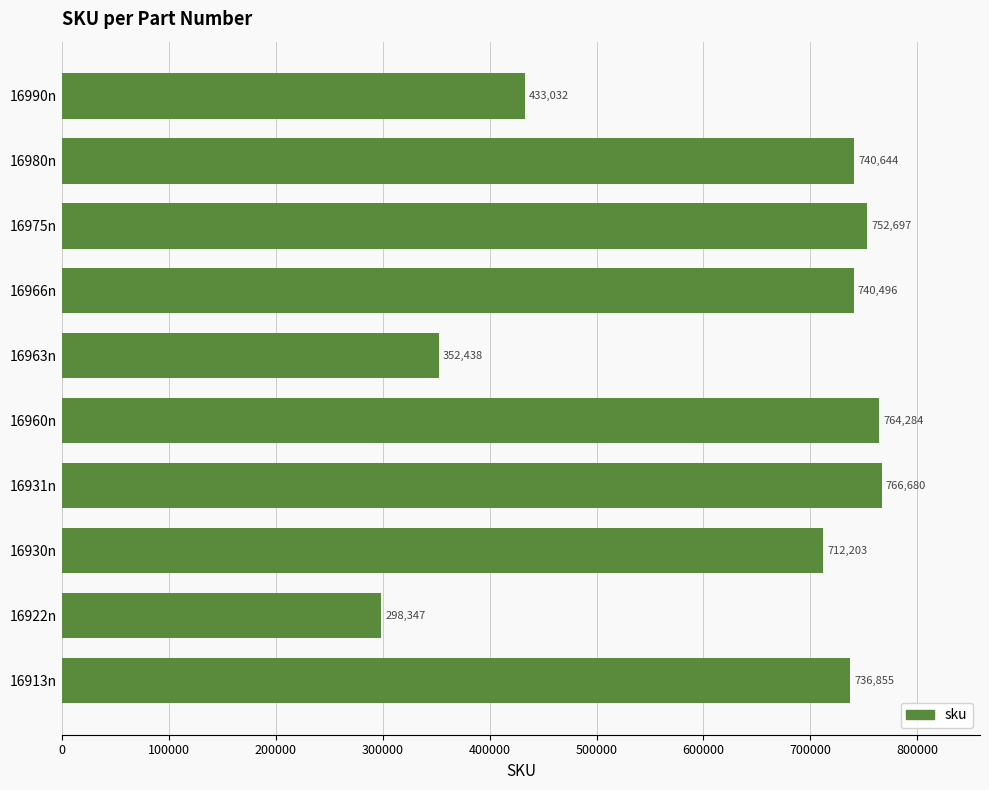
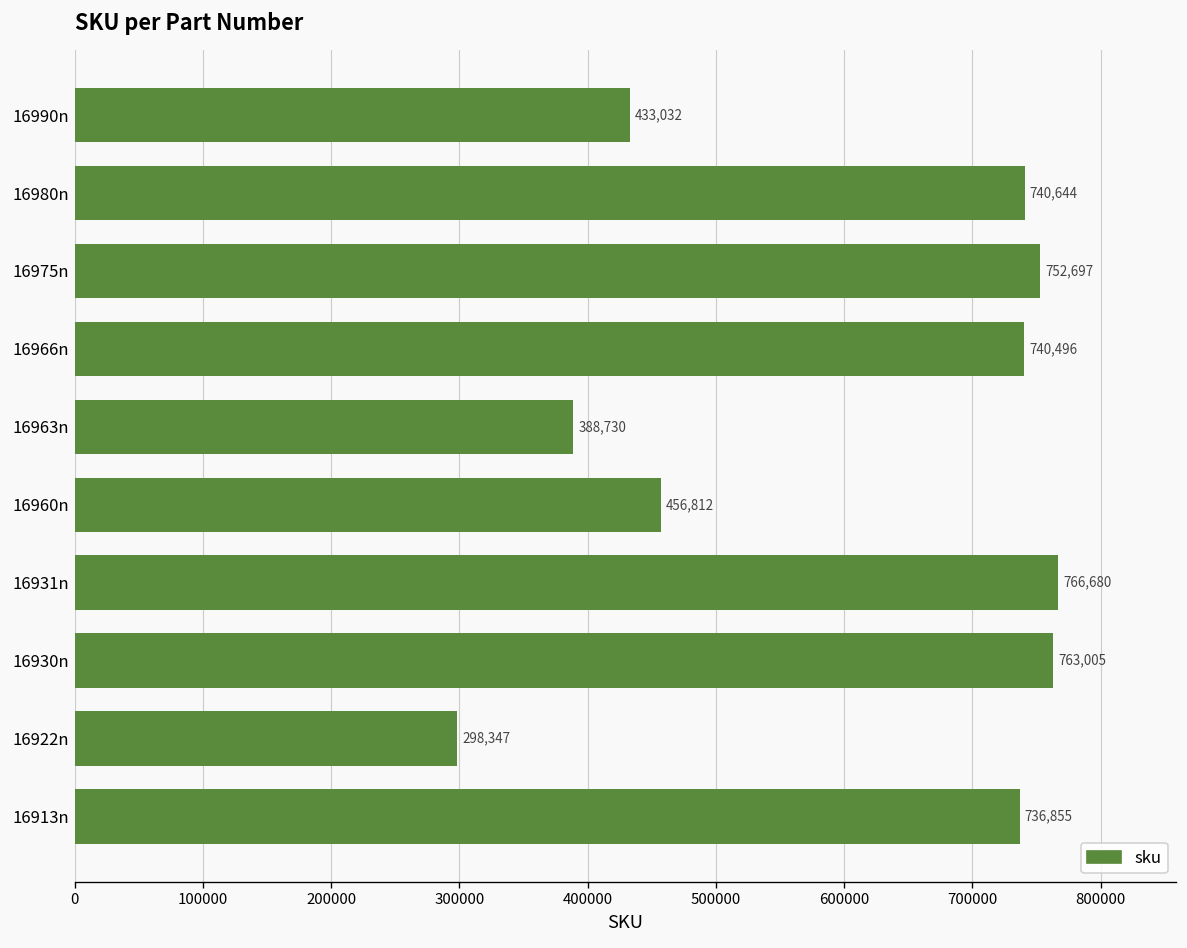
16963n: 352,438 -> 388,730
16960n: 764,284 -> 456,812
16930n: 712,203 -> 763,005
